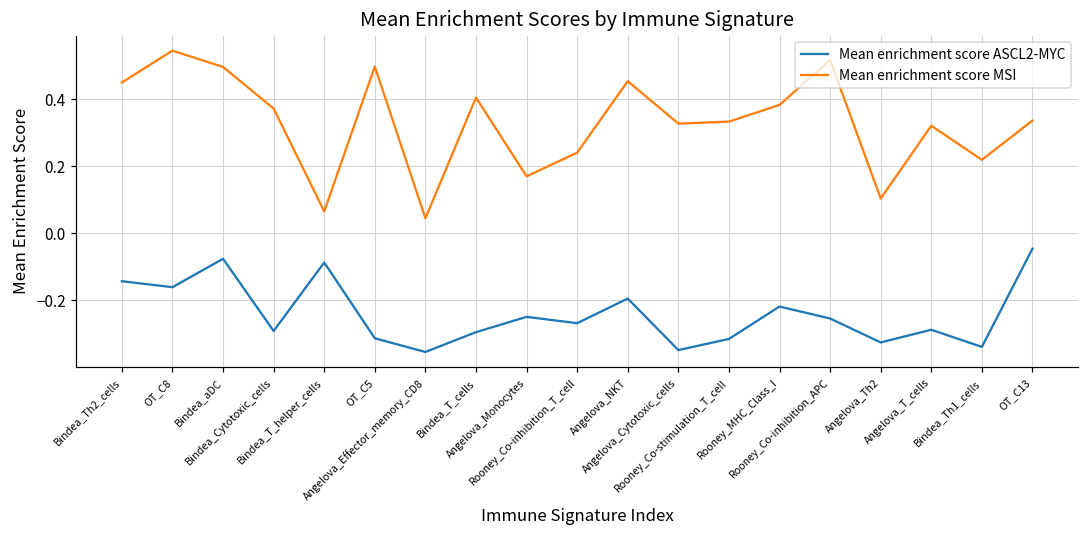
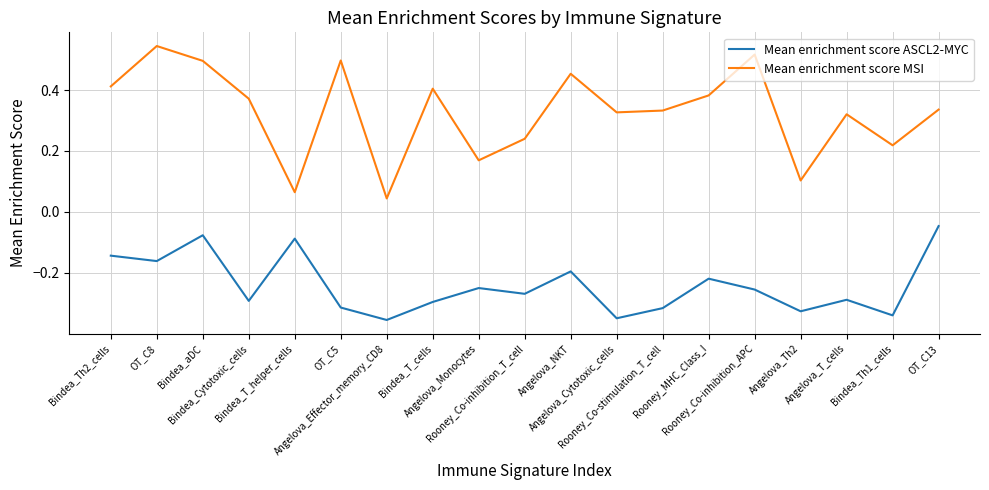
Mean enrichment score MSI, Bindea_Th2_cells: 0.45 -> 0.41
